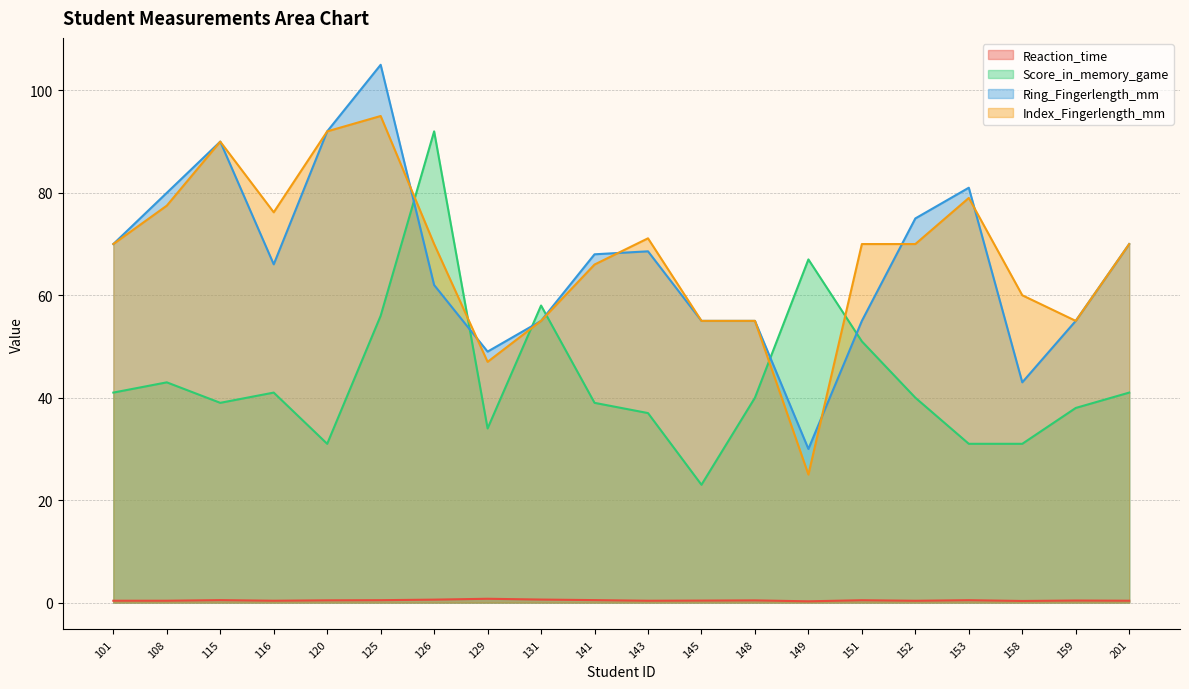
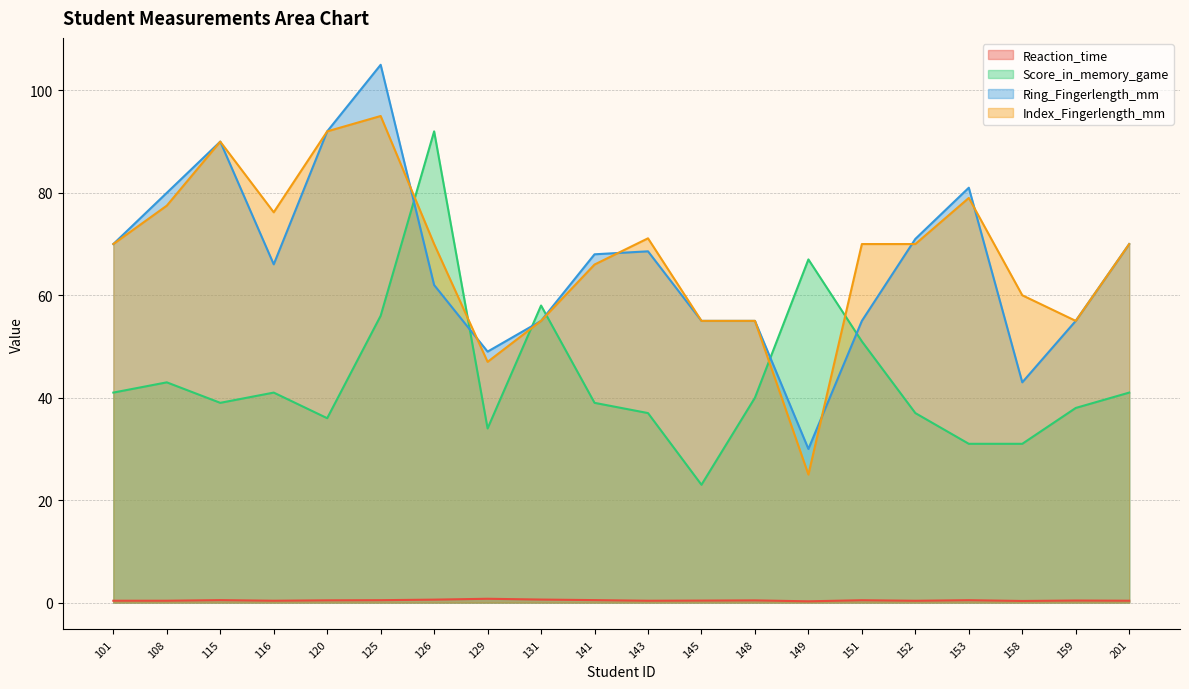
Score_in_memory_game, 120: 31 -> 36
Score_in_memory_game, 152: 40 -> 37
Ring_Fingerlength_mm, 152: 75 -> 71
